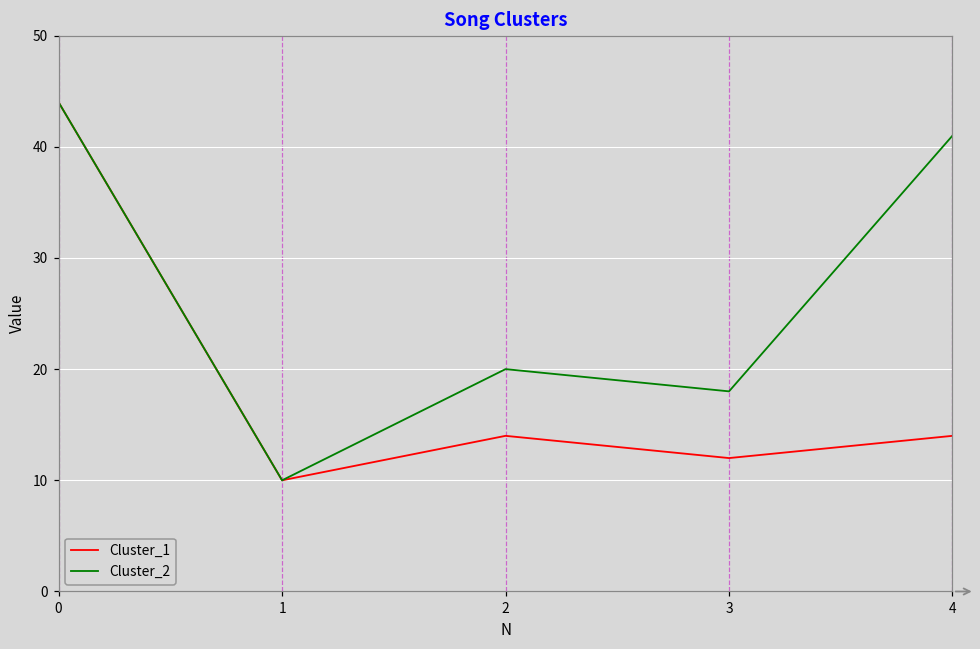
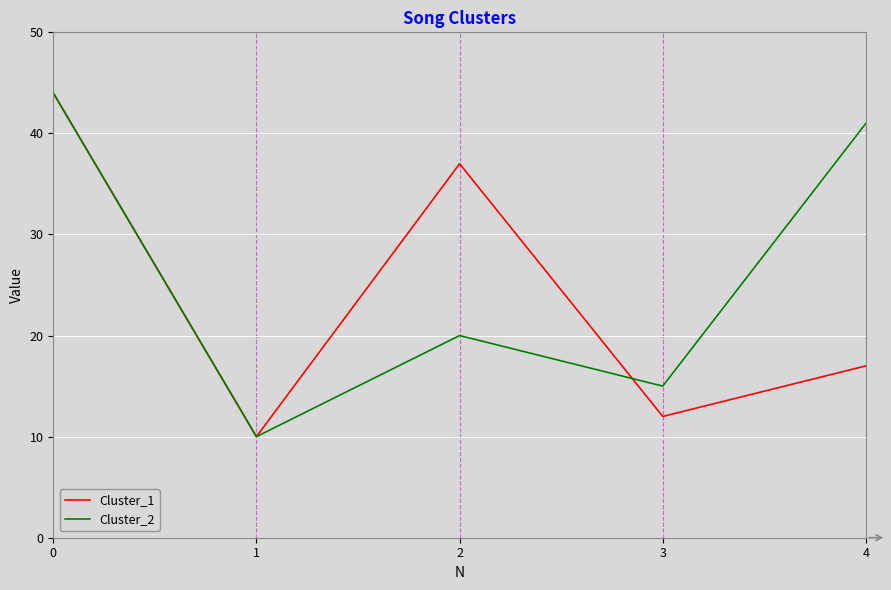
Cluster_1, 2: 14 -> 37
Cluster_2, 3: 18 -> 15
Cluster_1, 4: 14 -> 17
